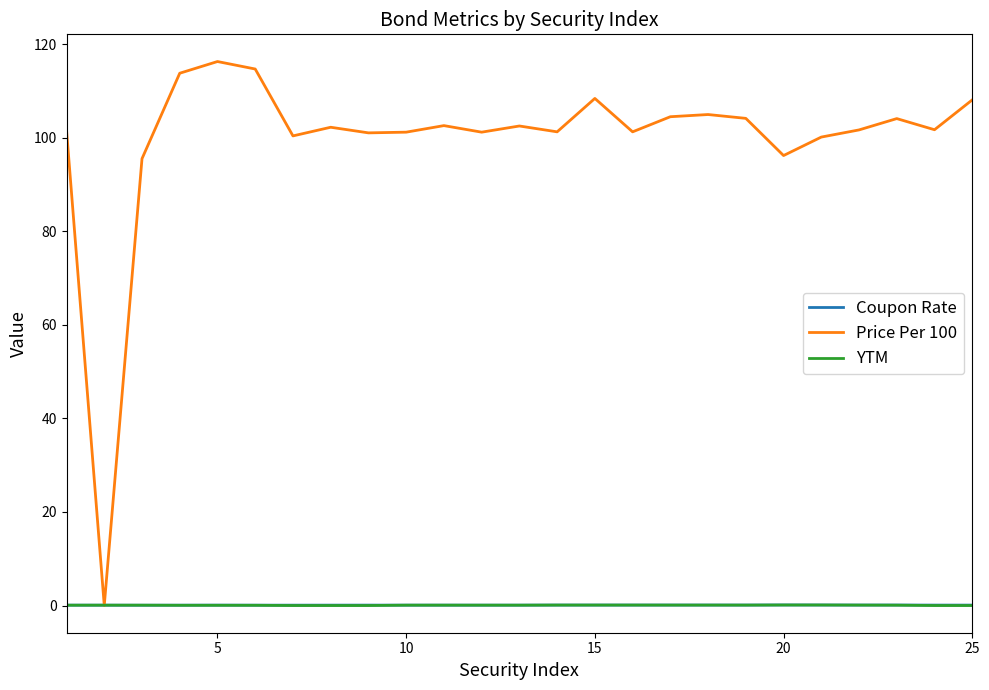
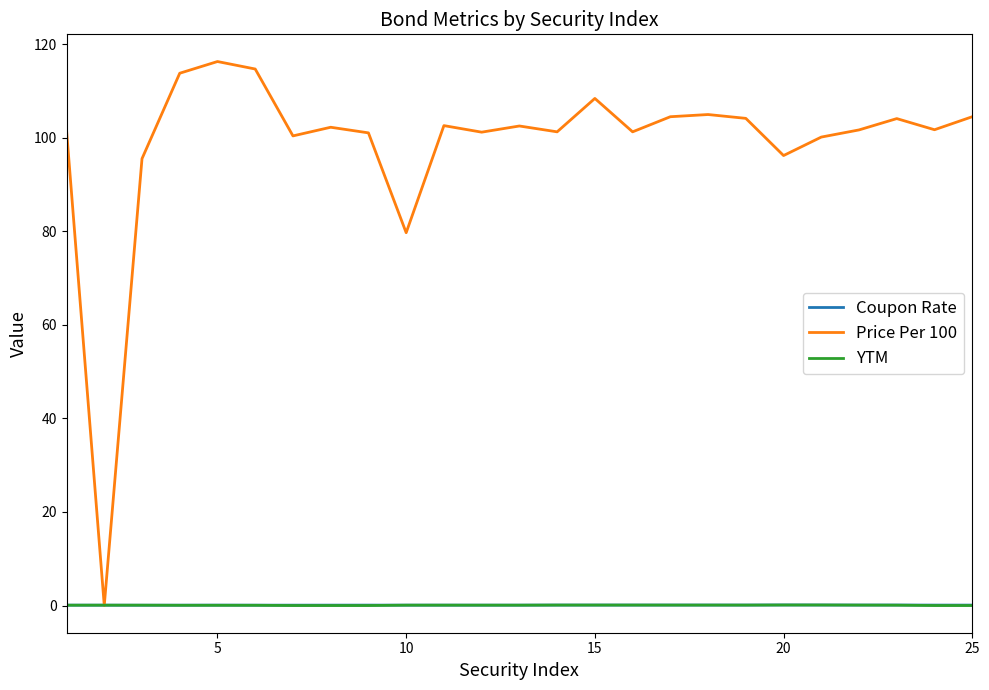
Price Per 100, 10: 101 -> 80
Price Per 100, 25: 108 -> 105
